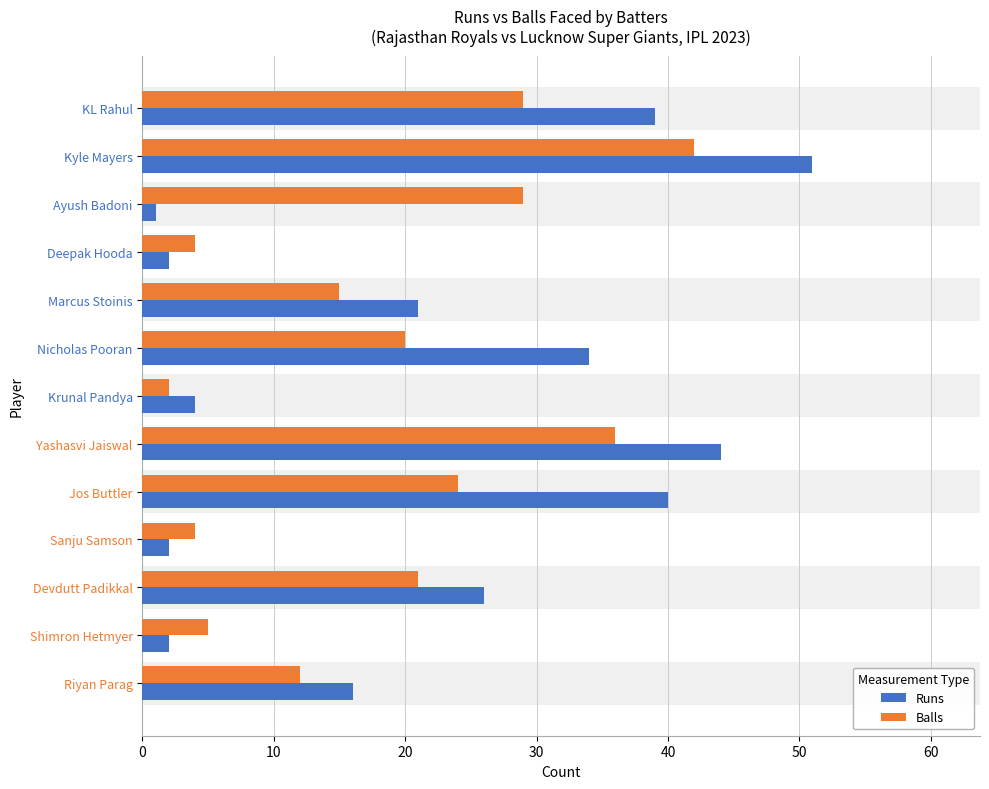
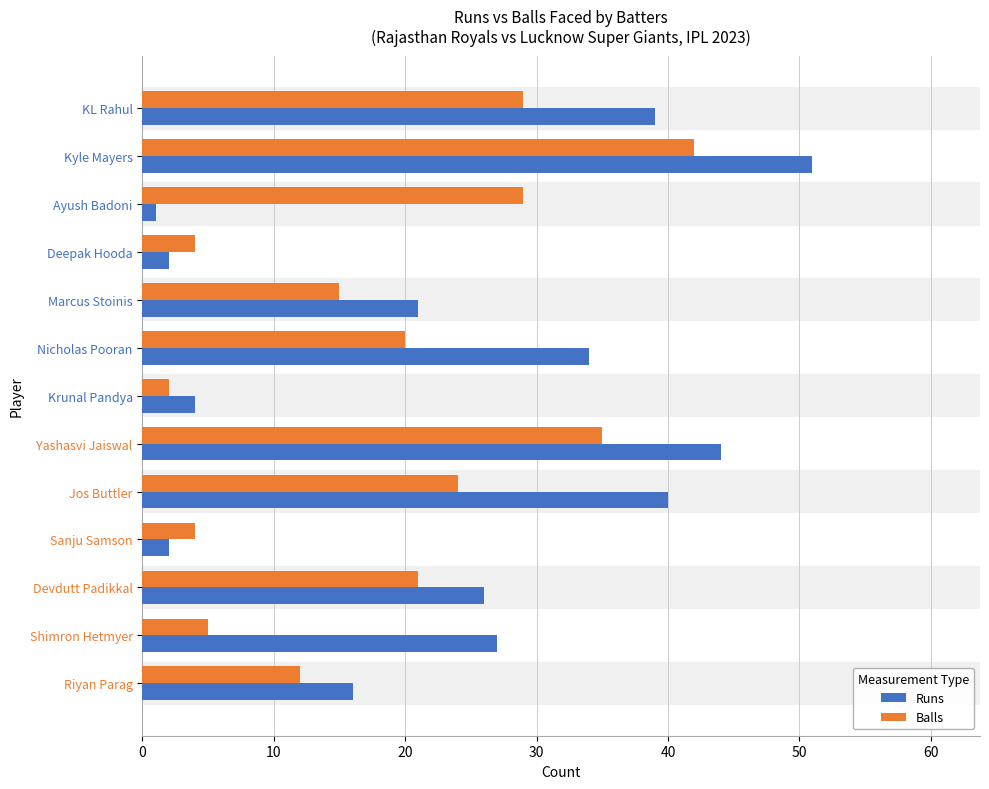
Balls, Yashasvi Jaiswal: 36 -> 35
Runs, Shimron Hetmyer: 2 -> 27
